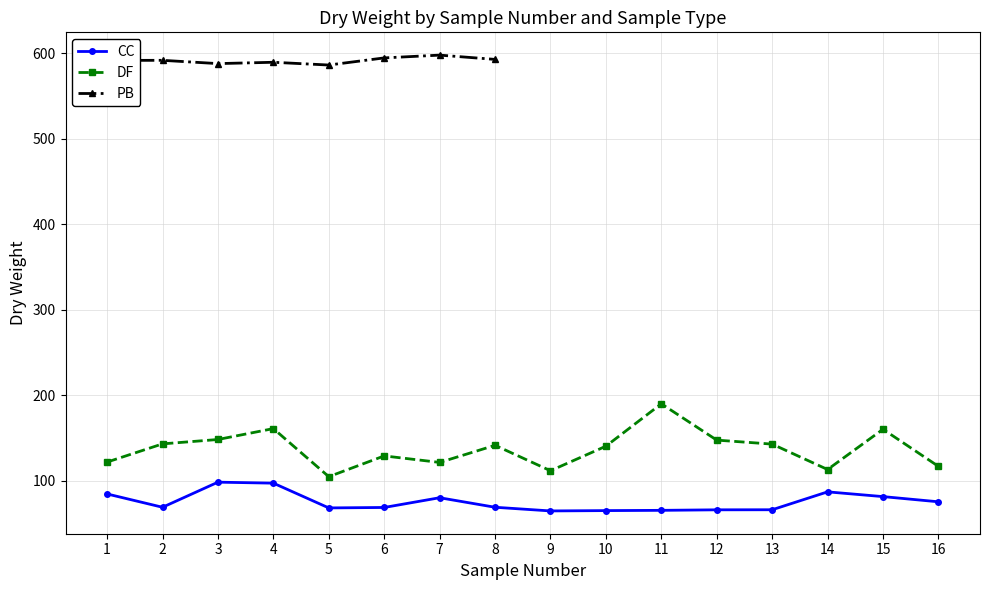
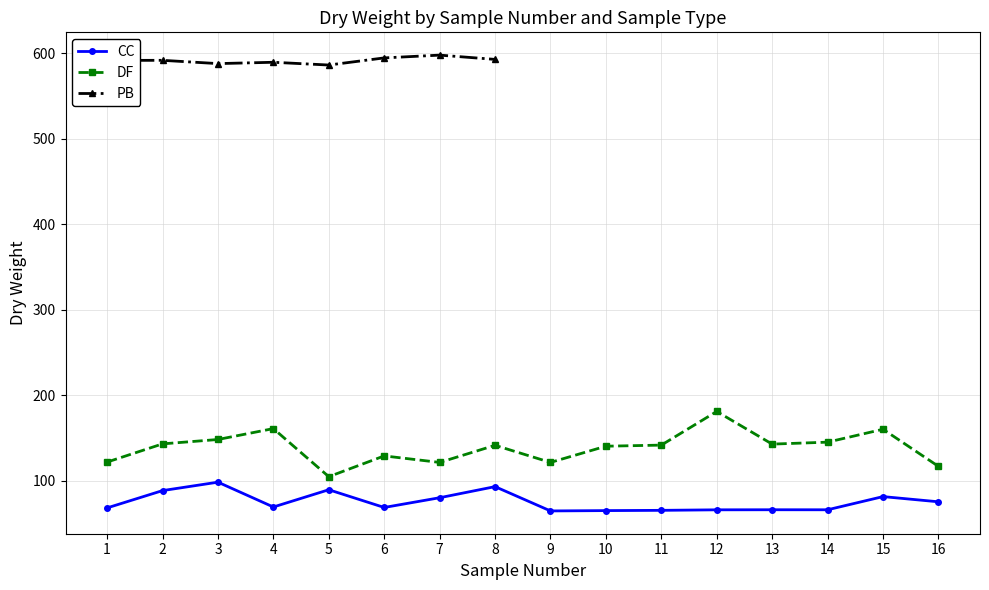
CC, 1: 80 -> 70
CC, 2: 70 -> 90
CC, 4: 100 -> 70
CC, 5: 70 -> 90
CC, 8: 70 -> 90
DF, 9: 110 -> 120
DF, 11: 190 -> 140
DF, 12: 150 -> 180
CC, 14: 90 -> 70
DF, 14: 110 -> 140
